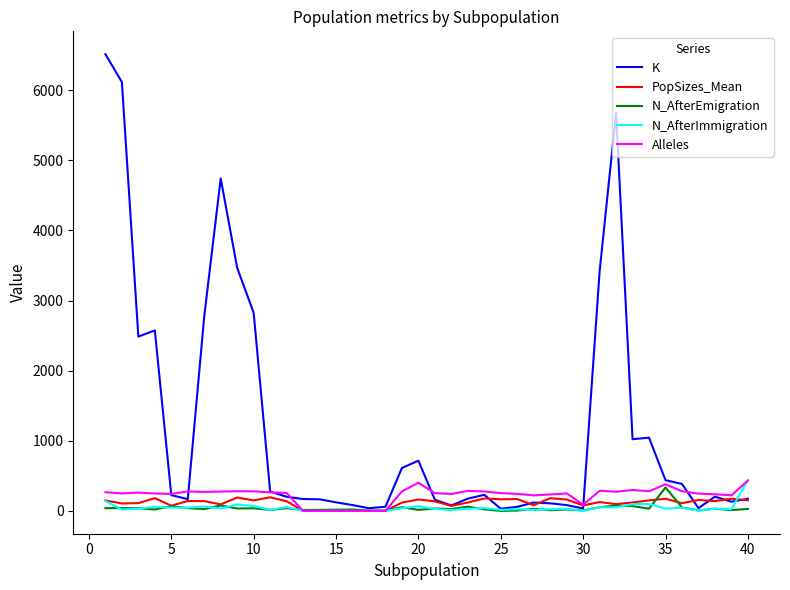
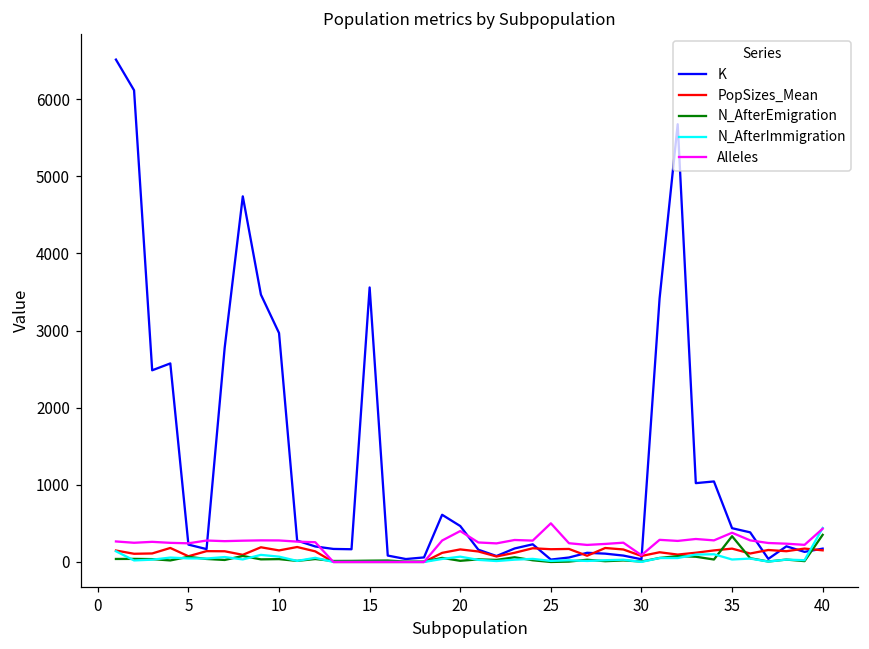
K, 10: 2800 -> 3000
K, 15: 100 -> 3600
K, 20: 700 -> 500
Alleles, 25: 300 -> 500
N_AfterEmigration, 40: 0 -> 400
